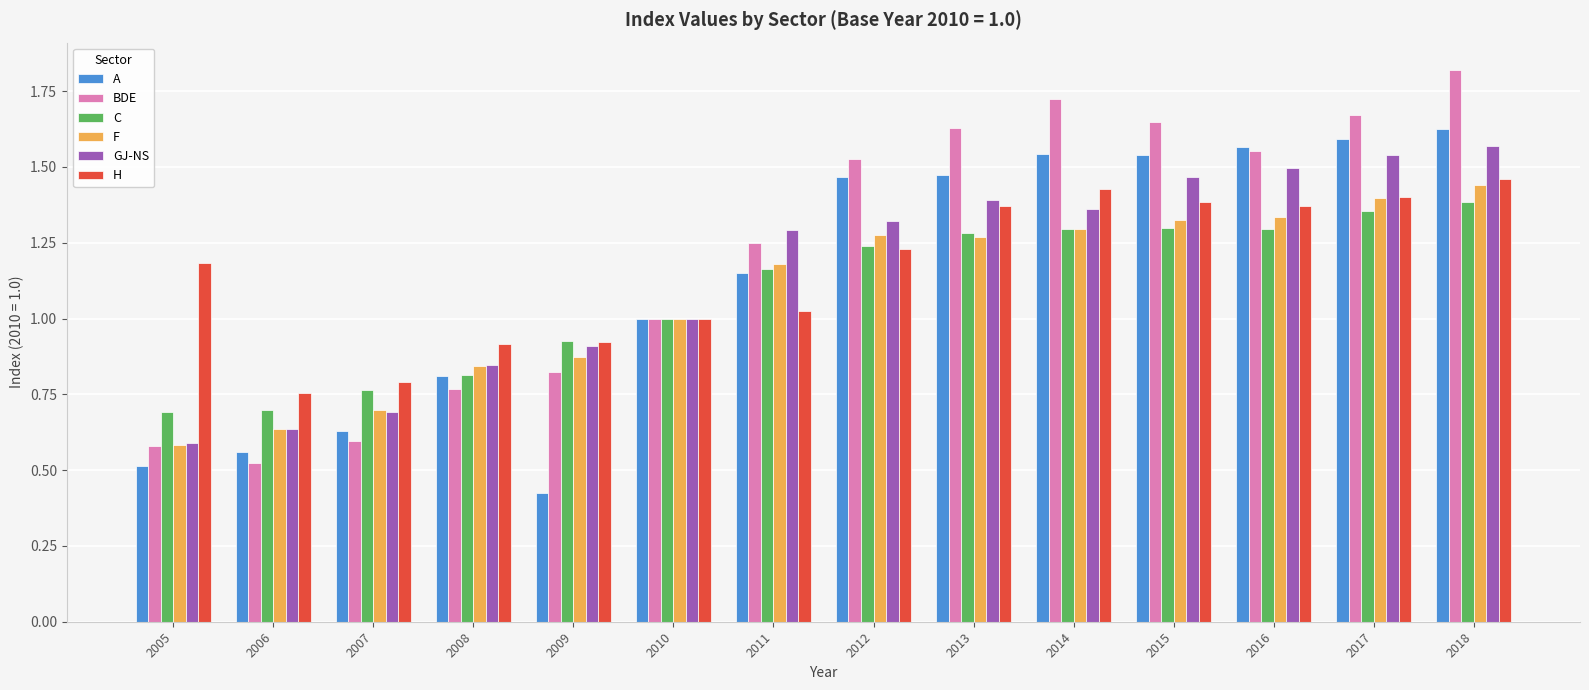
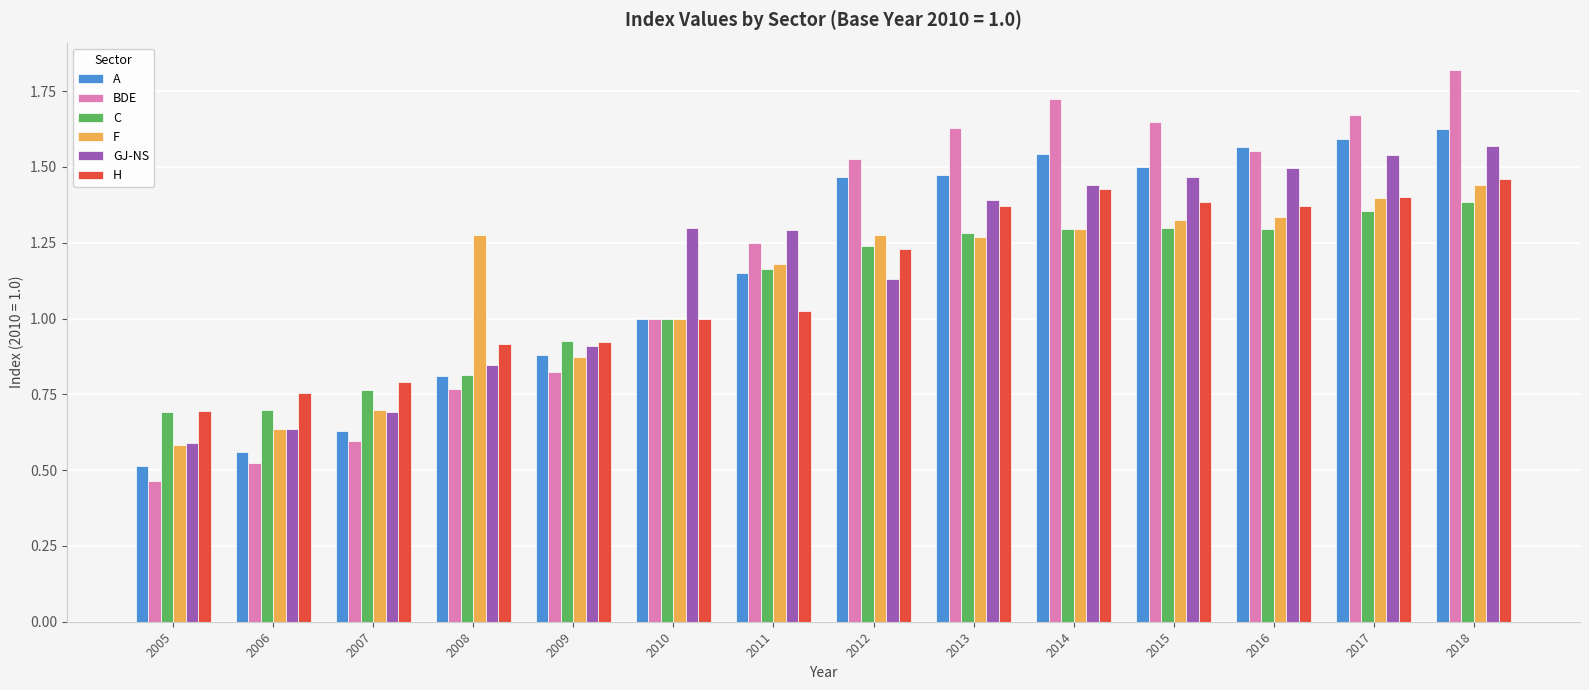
BDE, 2005: 0.58 -> 0.46
H, 2005: 1.18 -> 0.69
F, 2008: 0.84 -> 1.27
A, 2009: 0.43 -> 0.88
GJ-NS, 2010: 1.0 -> 1.3
GJ-NS, 2012: 1.32 -> 1.13
GJ-NS, 2014: 1.36 -> 1.44
A, 2015: 1.54 -> 1.50
